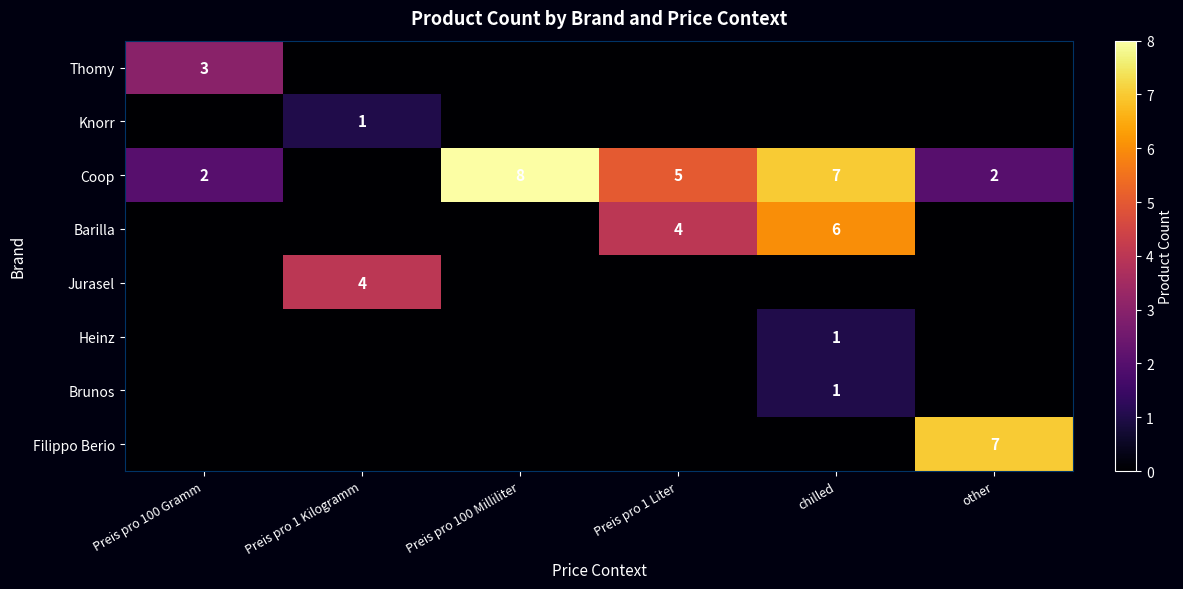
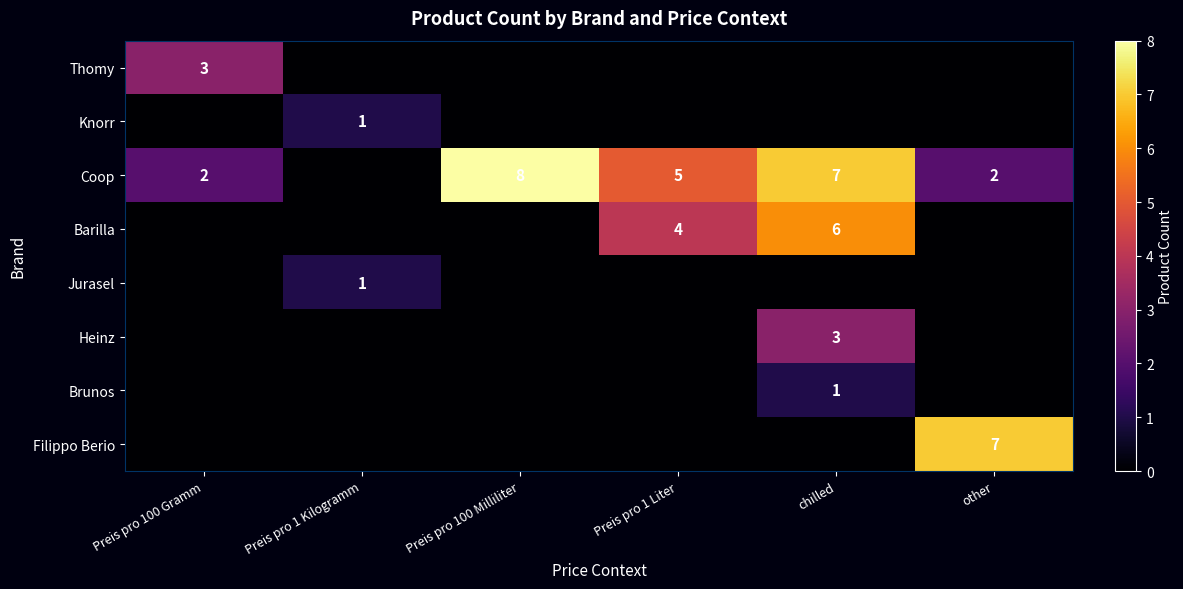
Jurasel, Preis pro 1 Kilogramm: 4 -> 1
Heinz, chilled: 1 -> 3
